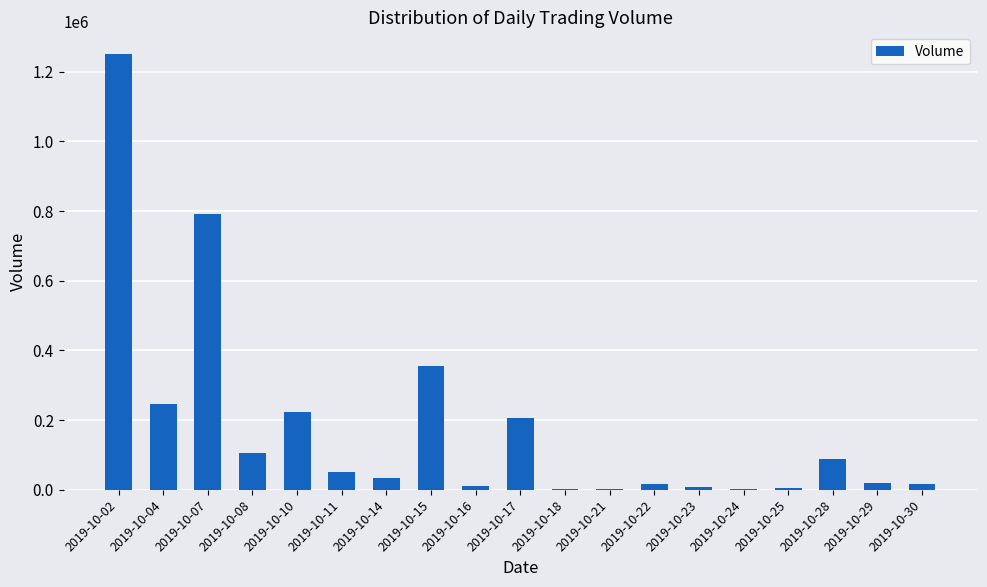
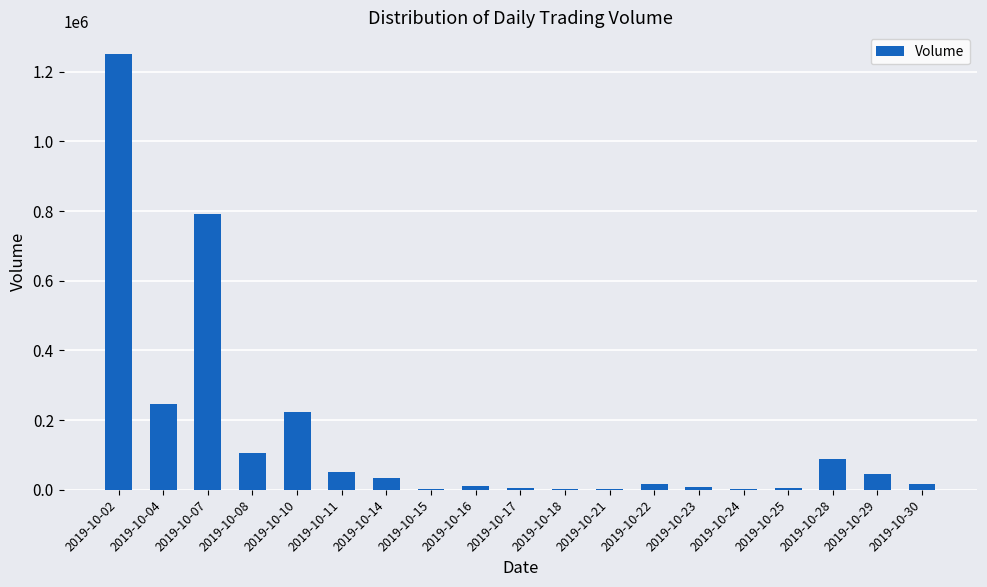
2019-10-15: 360000 -> 0
2019-10-17: 200000 -> 10000
2019-10-29: 20000 -> 40000
